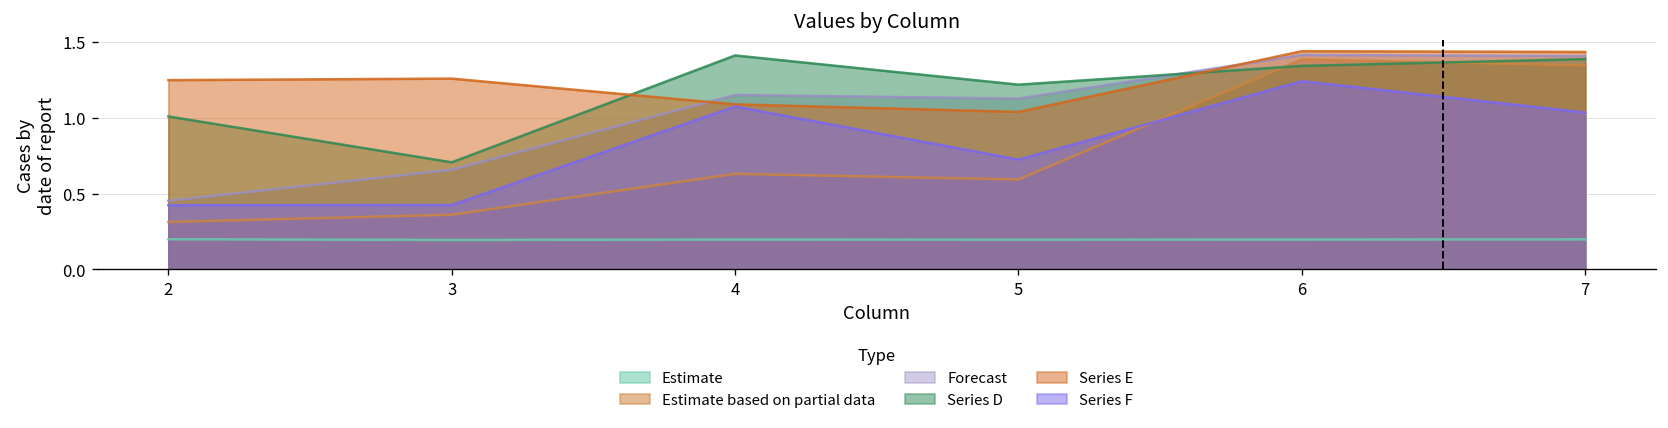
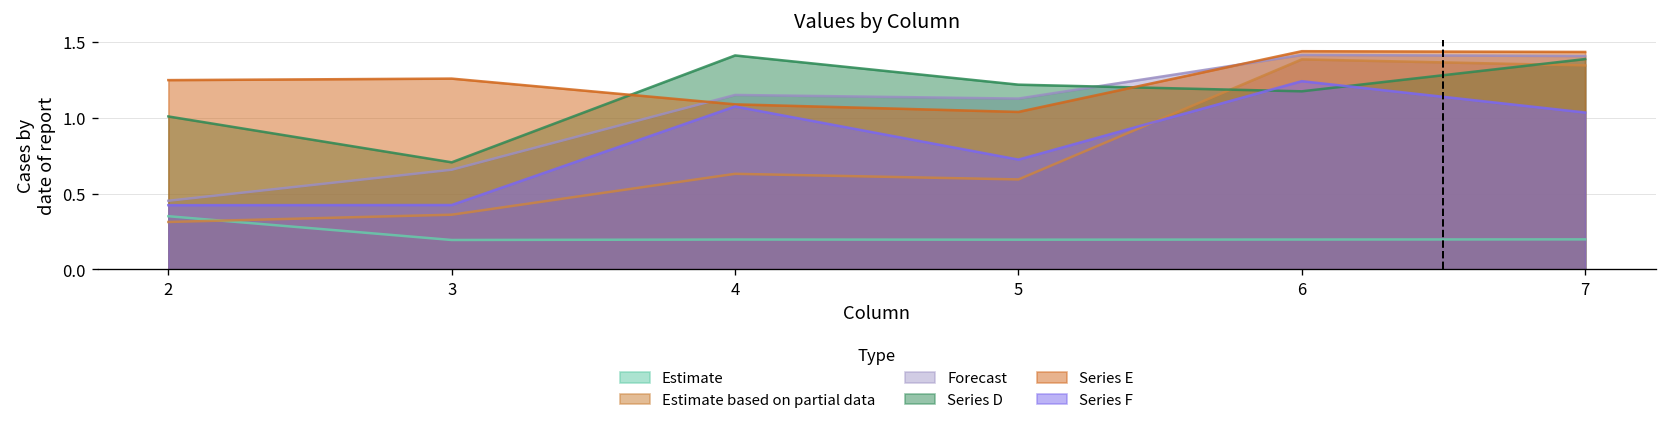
Estimate, 2: 0.20 -> 0.35
Series D, 6: 1.34 -> 1.18
